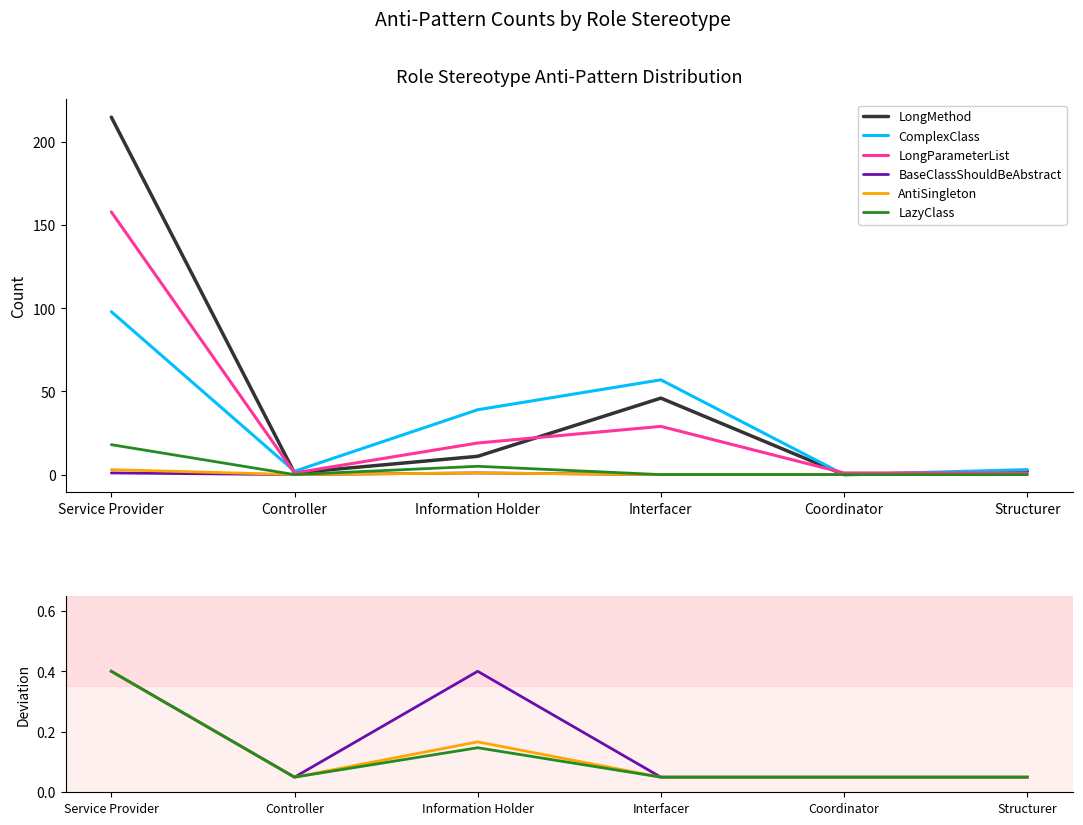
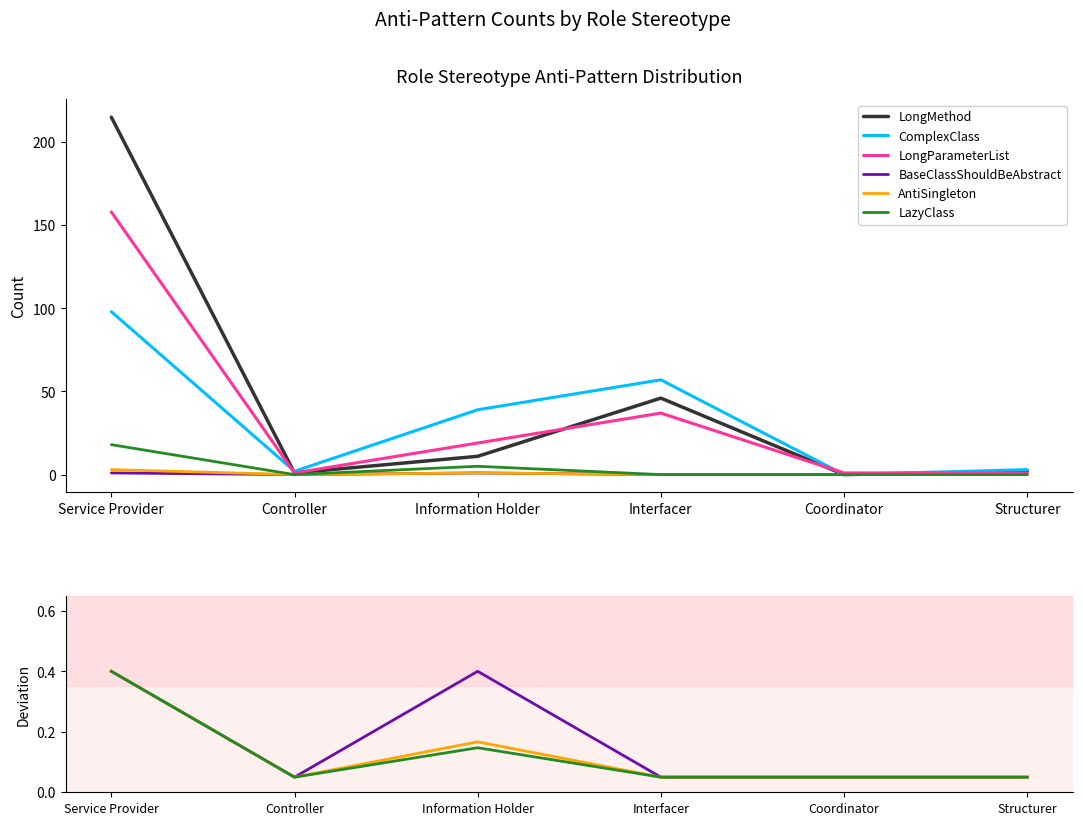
Role Stereotype Anti-Pattern Distribution, LongParameterList, Interfacer: 29 -> 37
